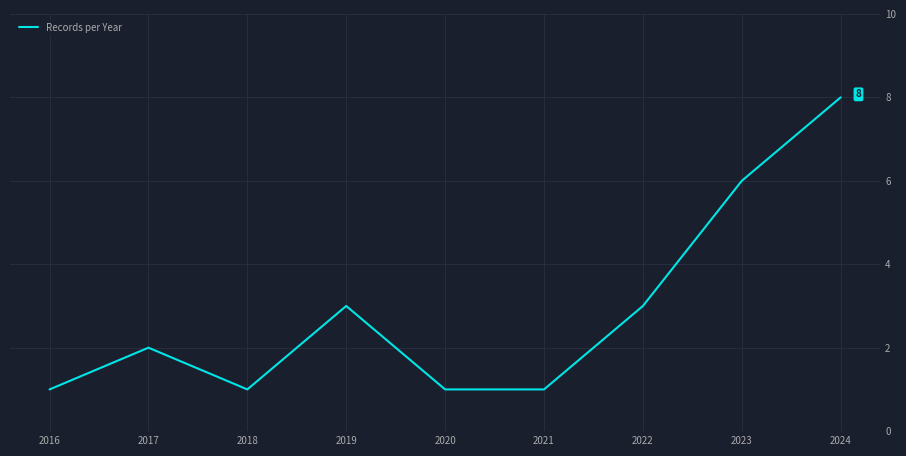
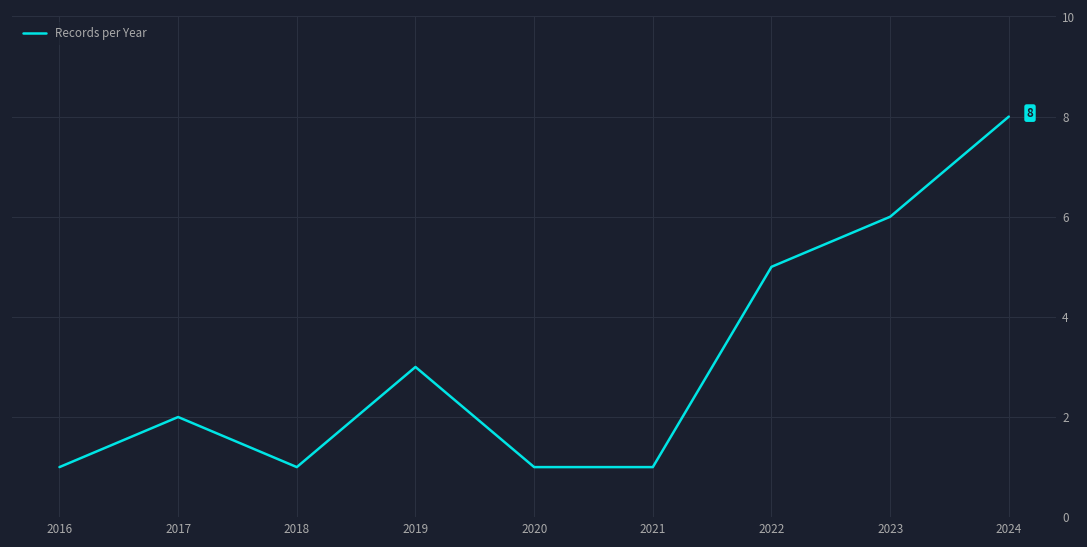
2022: 3 -> 5
